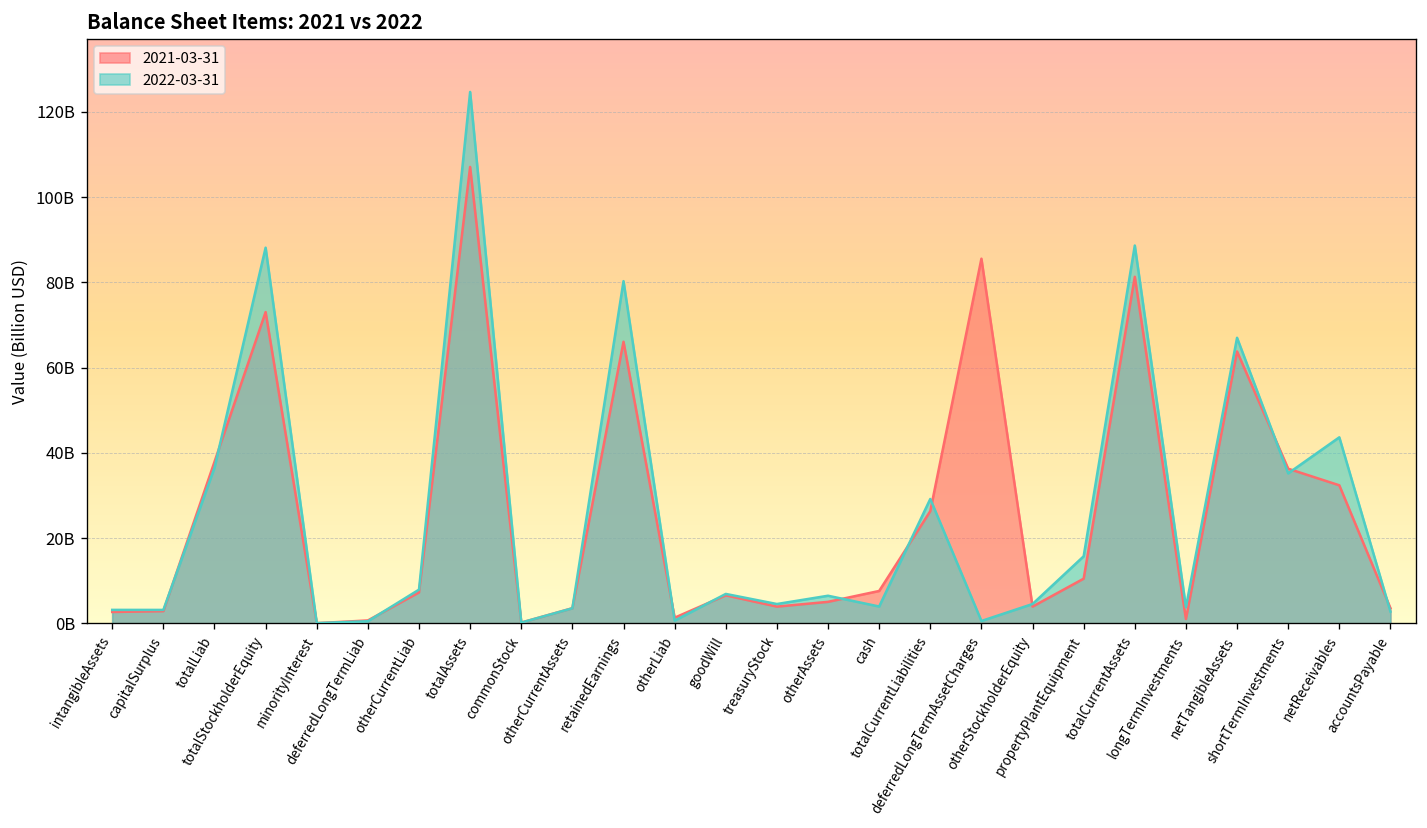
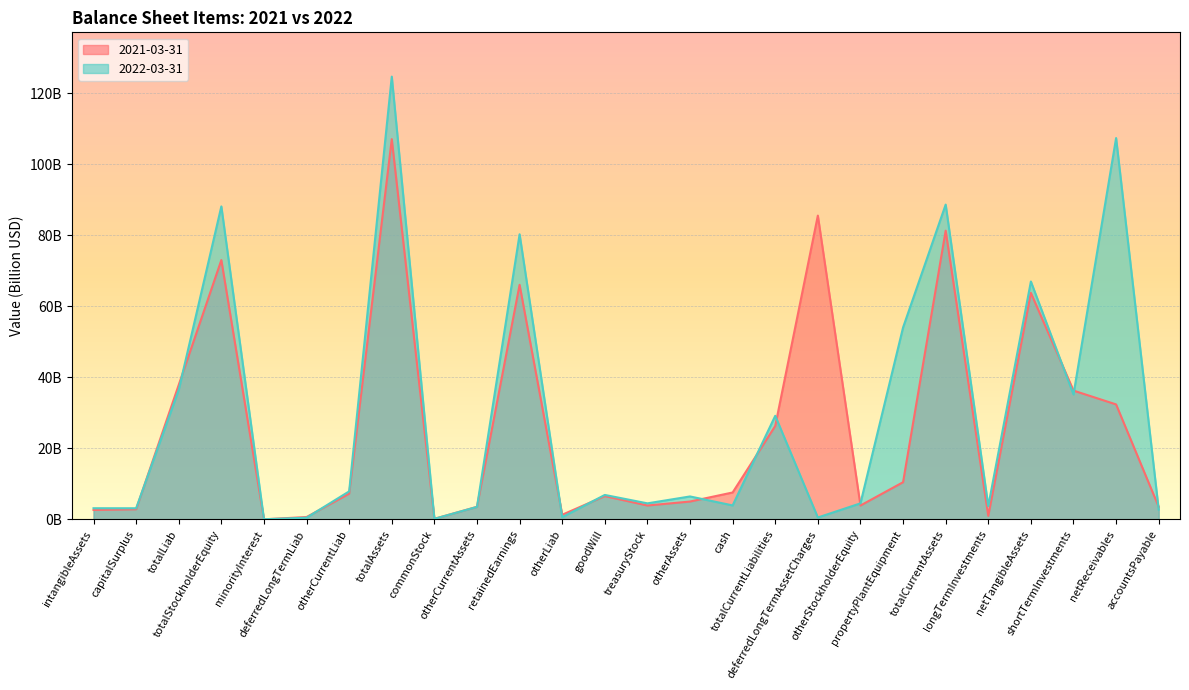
2022-03-31, propertyPlantEquipment: 16000000000 -> 54000000000
2022-03-31, netReceivables: 44000000000 -> 107000000000
